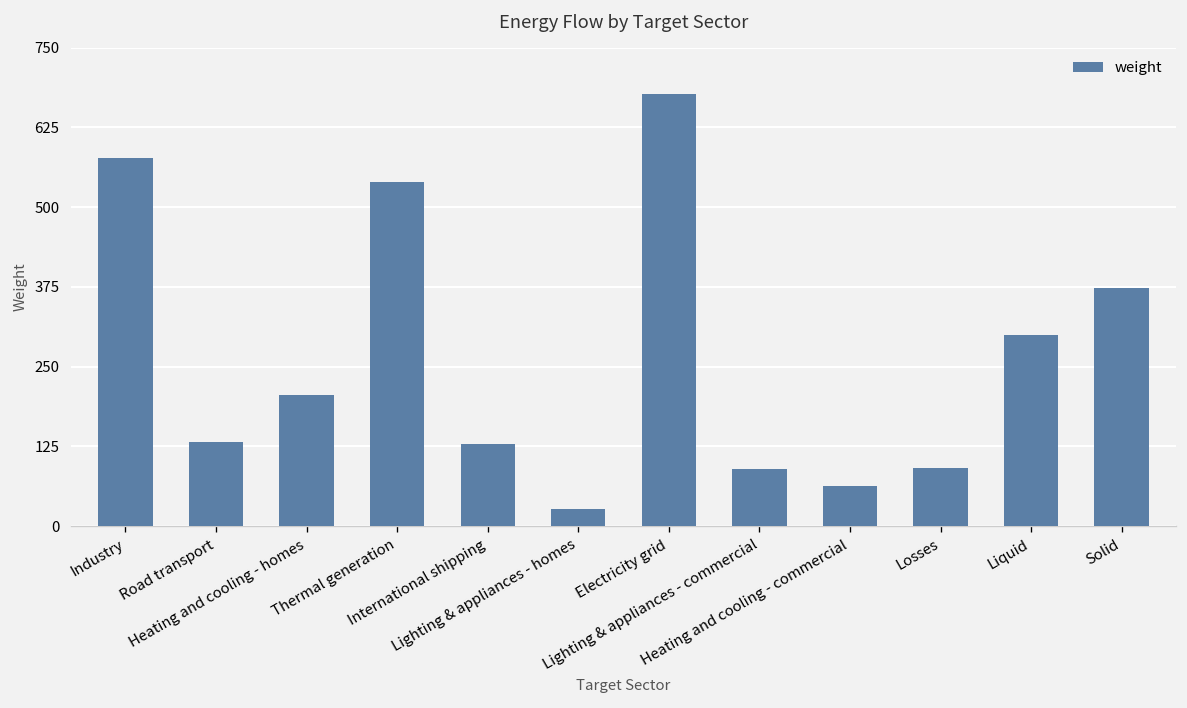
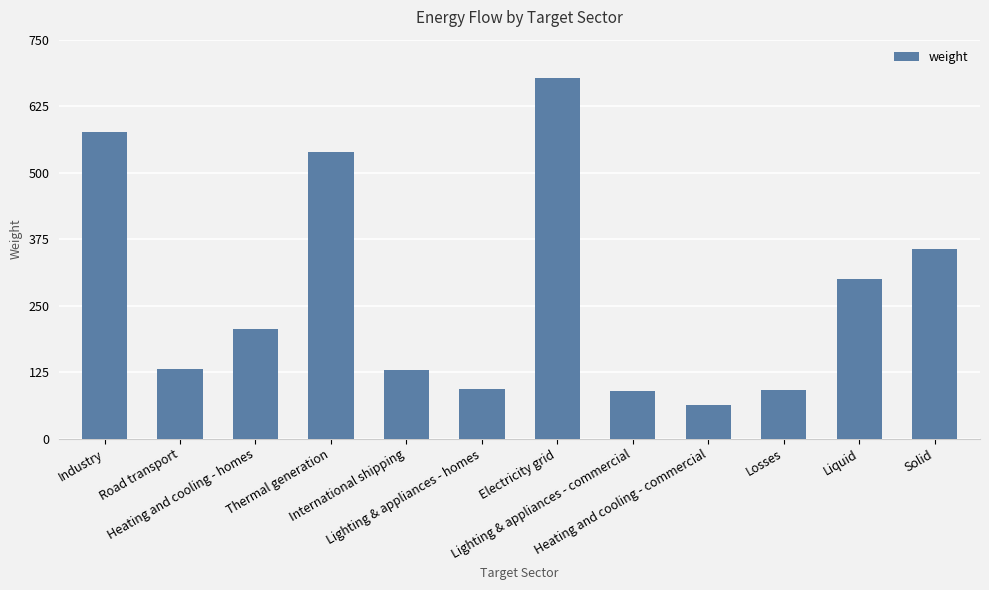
Lighting & appliances - homes: 30 -> 90
Solid: 370 -> 360
